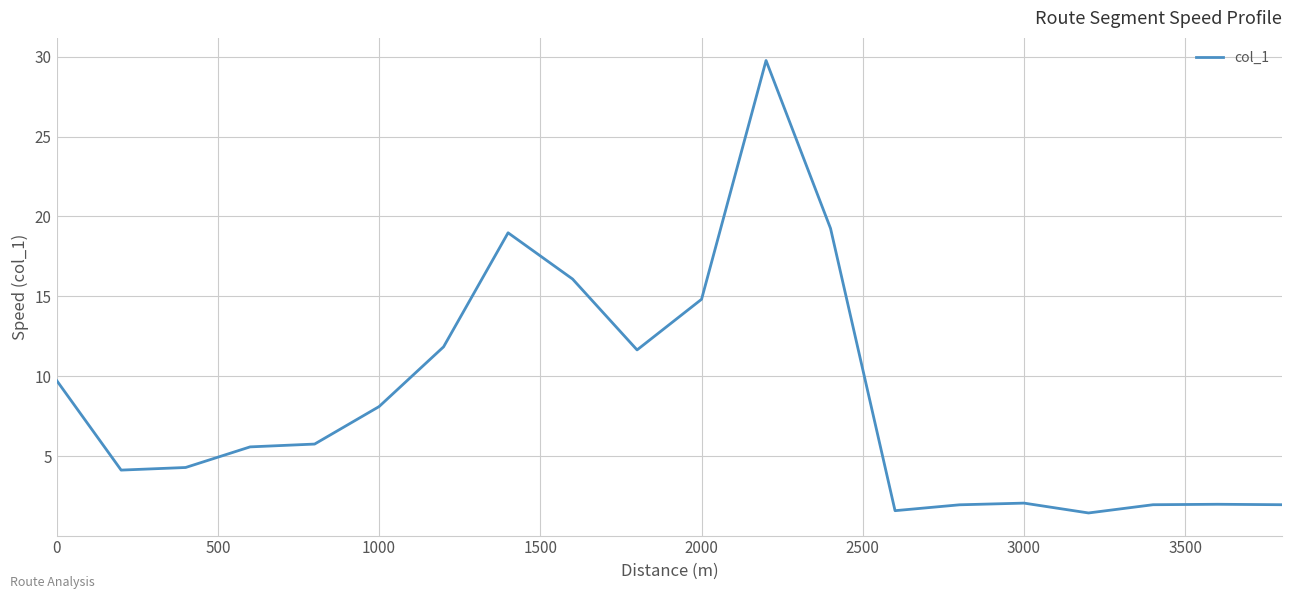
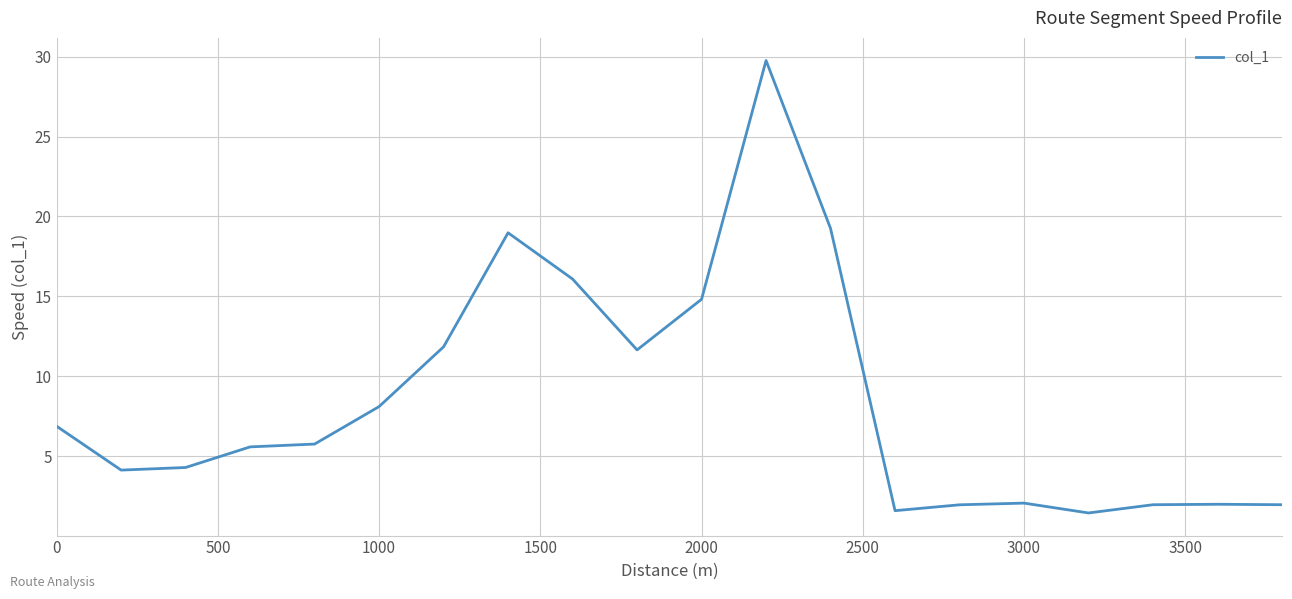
0: 9.7 -> 6.9
